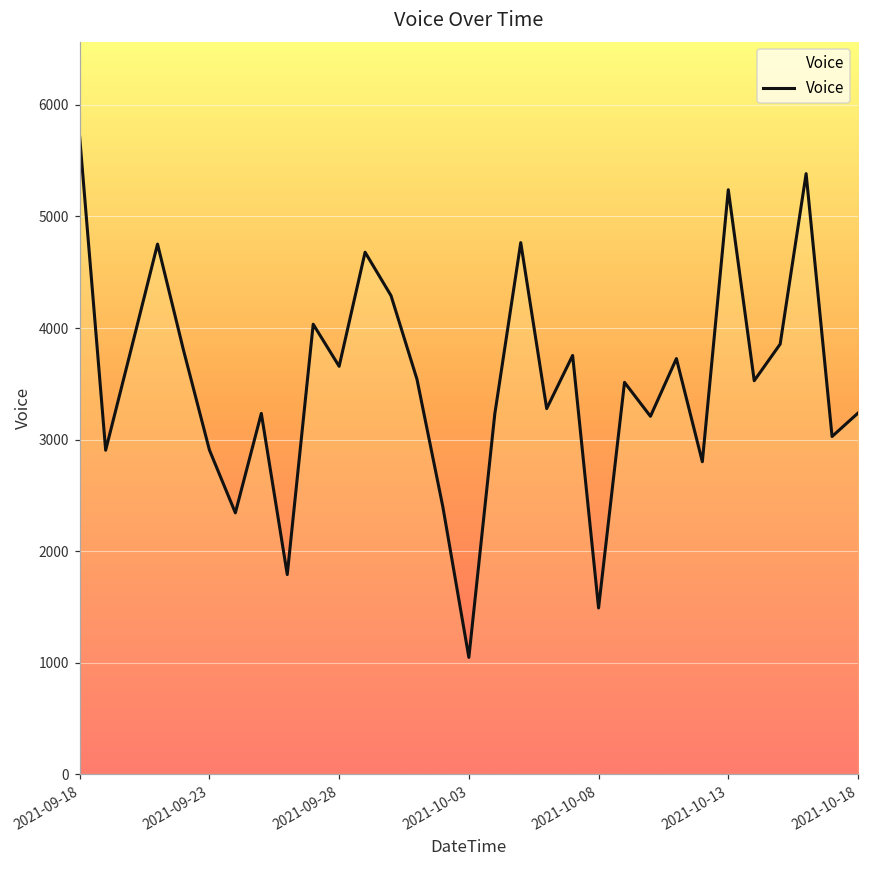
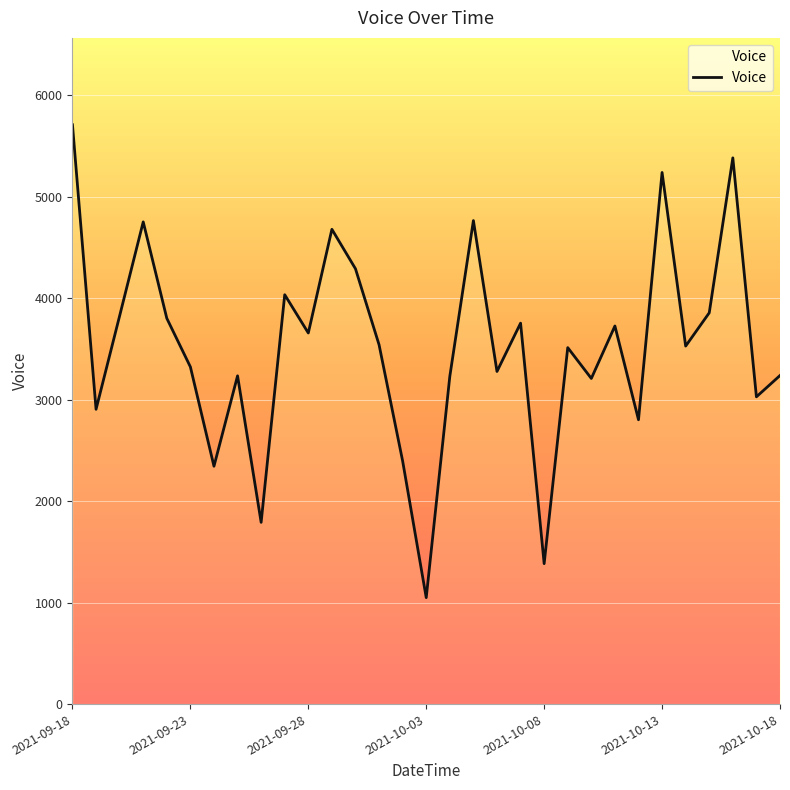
2021-09-23: 2910 -> 3320
2021-10-08: 1490 -> 1380
